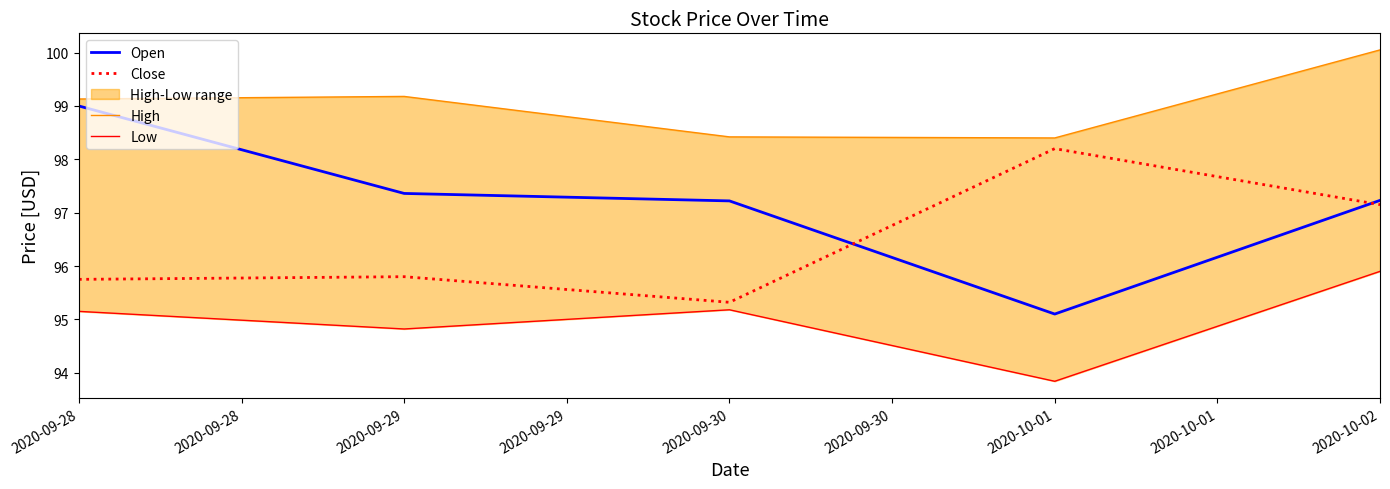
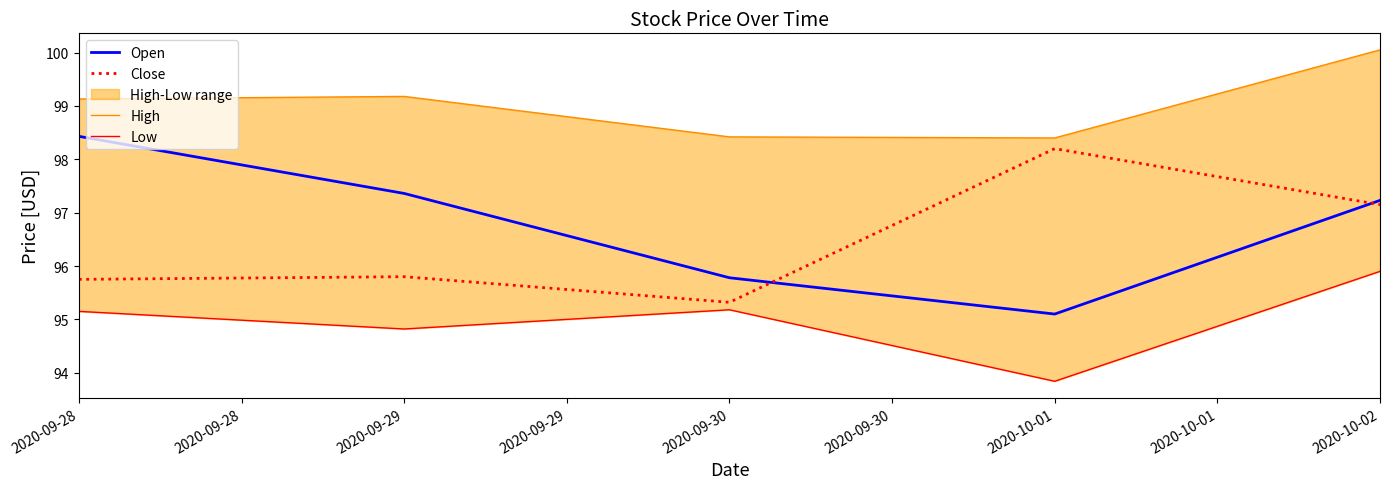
Open, 2020-09-28: 99.0 -> 98.4
Open, 2020-09-30: 97.2 -> 95.8
